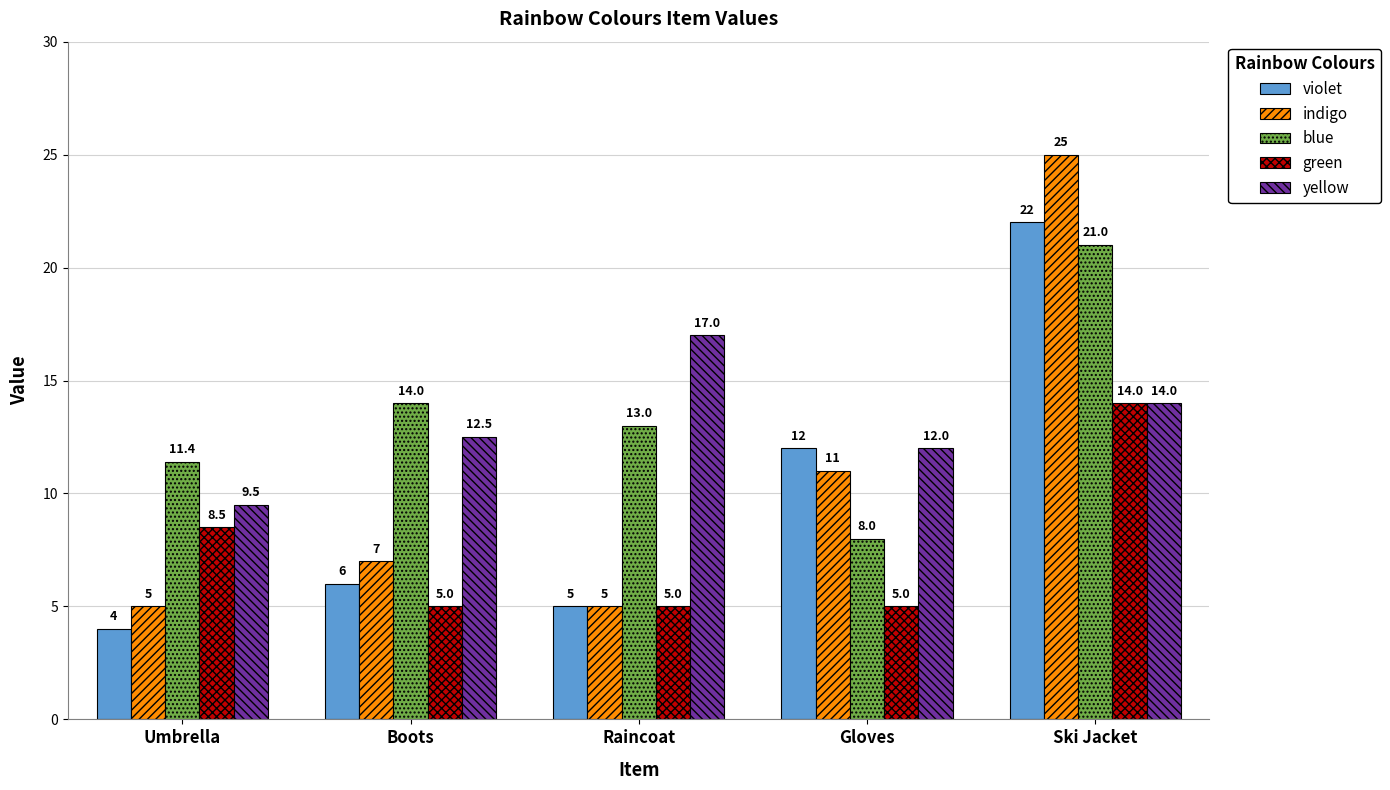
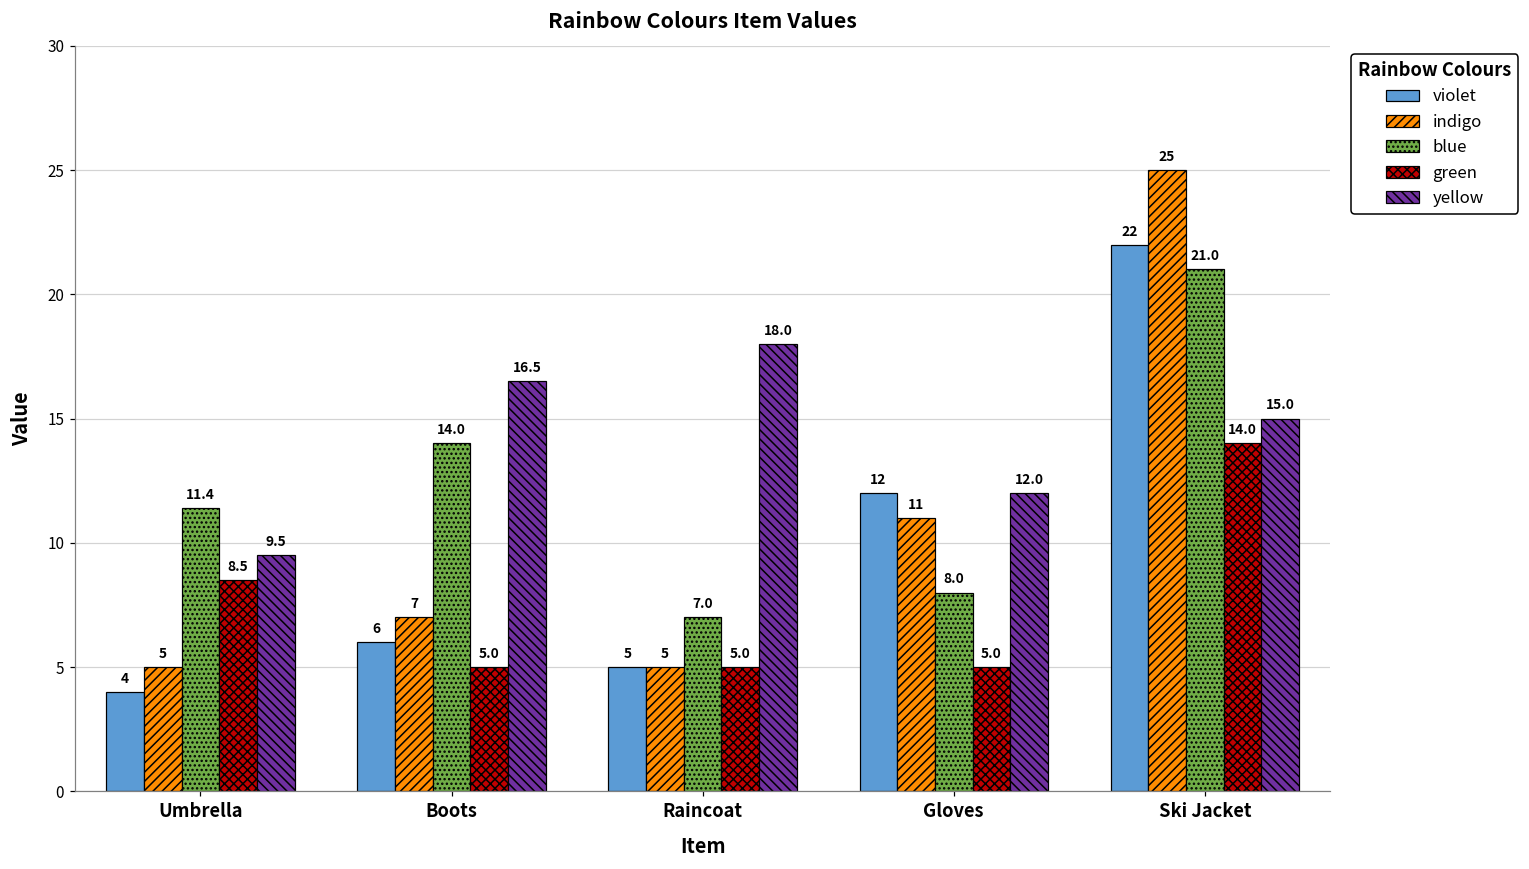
yellow, Boots: 12.5 -> 16.5
blue, Raincoat: 13.0 -> 7.0
yellow, Raincoat: 17.0 -> 18.0
yellow, Ski Jacket: 14.0 -> 15.0
